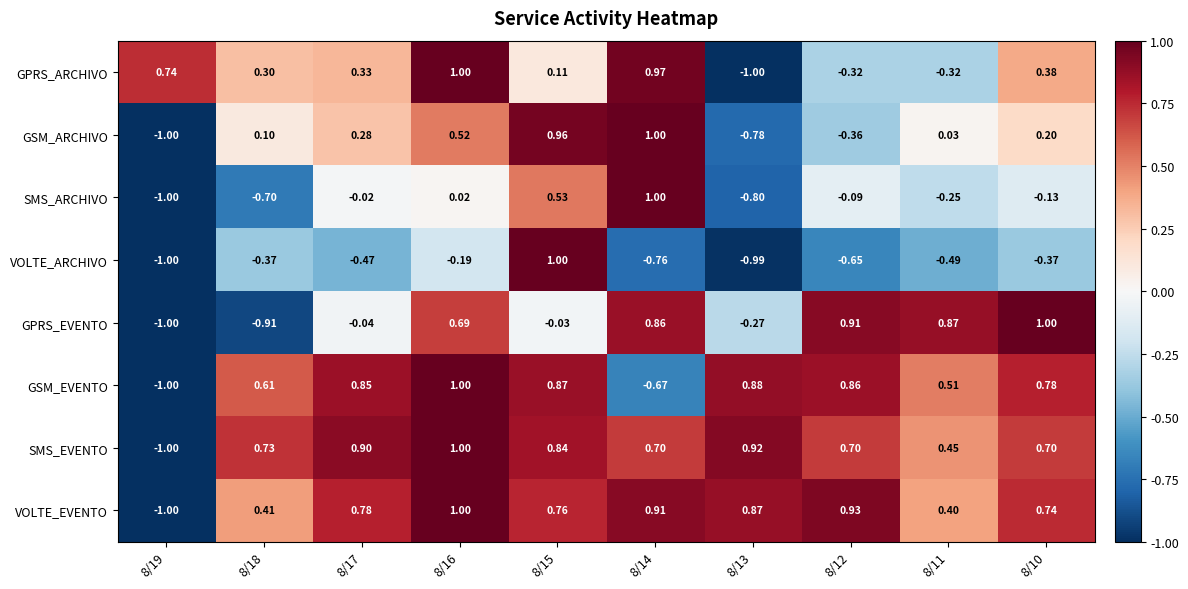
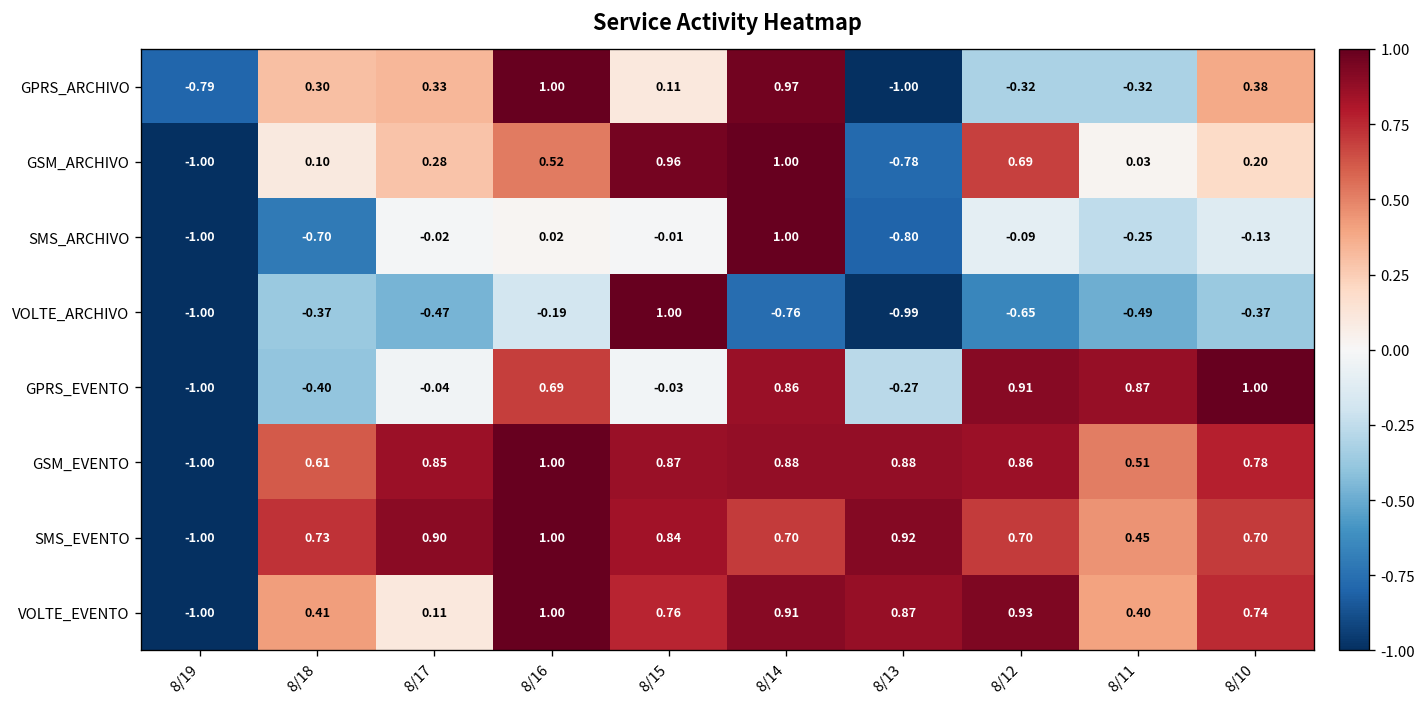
GPRS_ARCHIVO, 8/19: 0.74 -> -0.79
GSM_ARCHIVO, 8/12: -0.36 -> 0.69
SMS_ARCHIVO, 8/15: 0.53 -> -0.01
GPRS_EVENTO, 8/18: -0.91 -> -0.40
GSM_EVENTO, 8/14: -0.67 -> 0.88
VOLTE_EVENTO, 8/17: 0.78 -> 0.11
